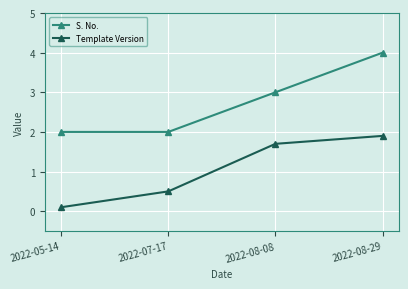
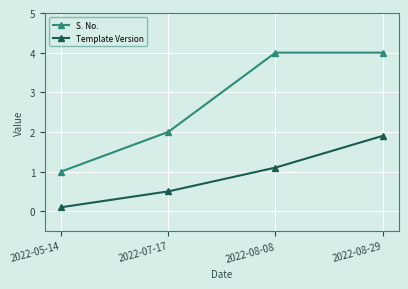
S. No., 2022-05-14: 2 -> 1
S. No., 2022-08-08: 3 -> 4
Template Version, 2022-08-08: 1.7 -> 1.1
